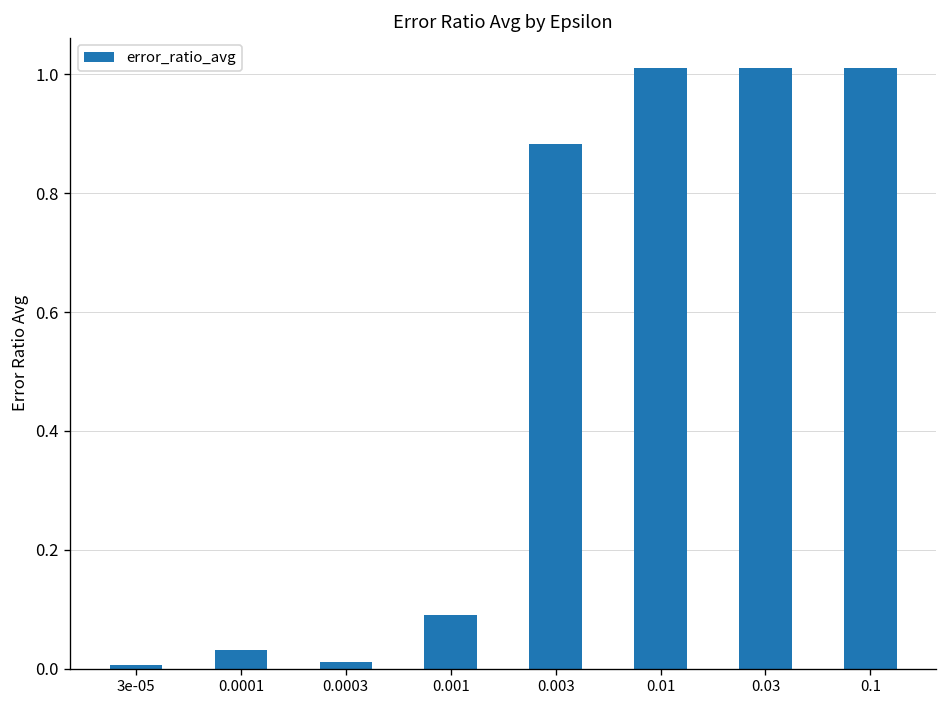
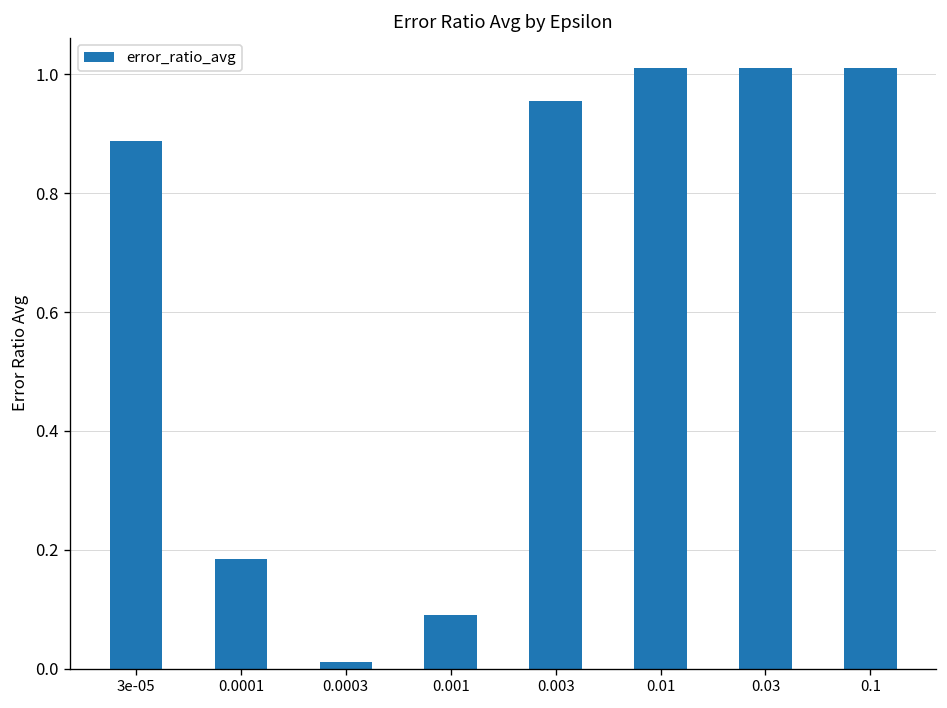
3e-05: 0.01 -> 0.89
0.0001: 0.03 -> 0.18
0.003: 0.88 -> 0.95
